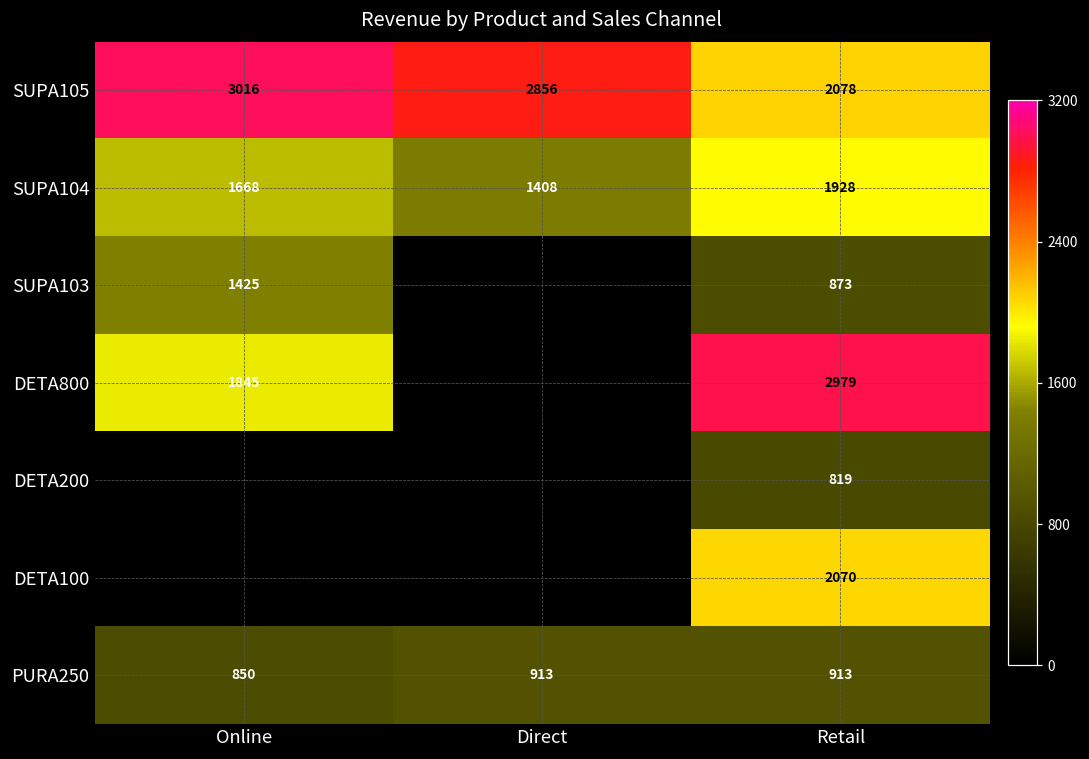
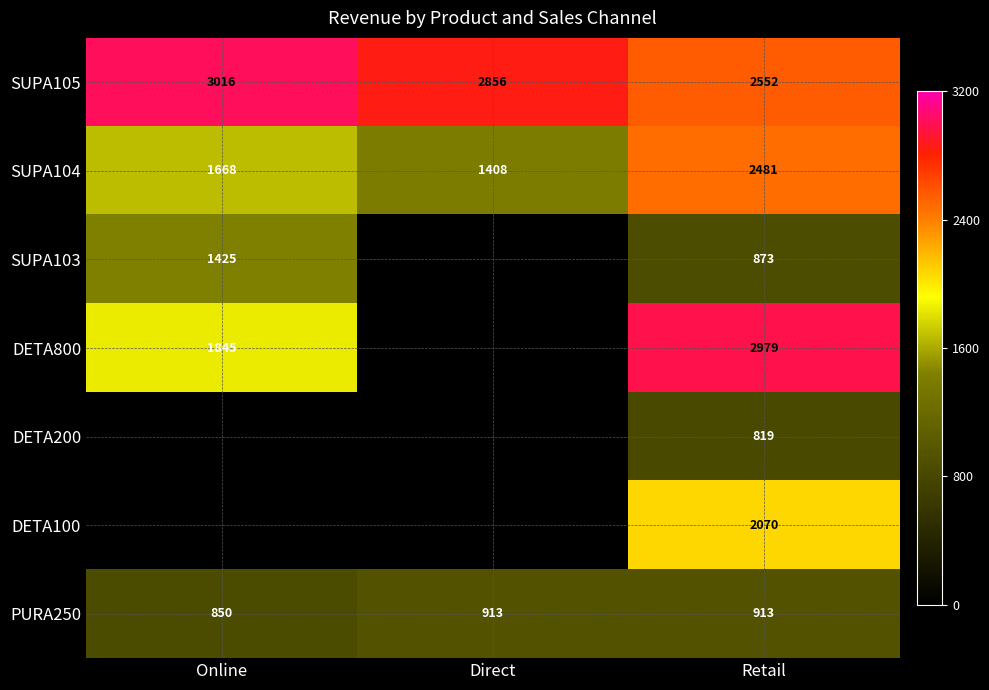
SUPA105, Retail: 2078 -> 2552
SUPA104, Retail: 1928 -> 2481
